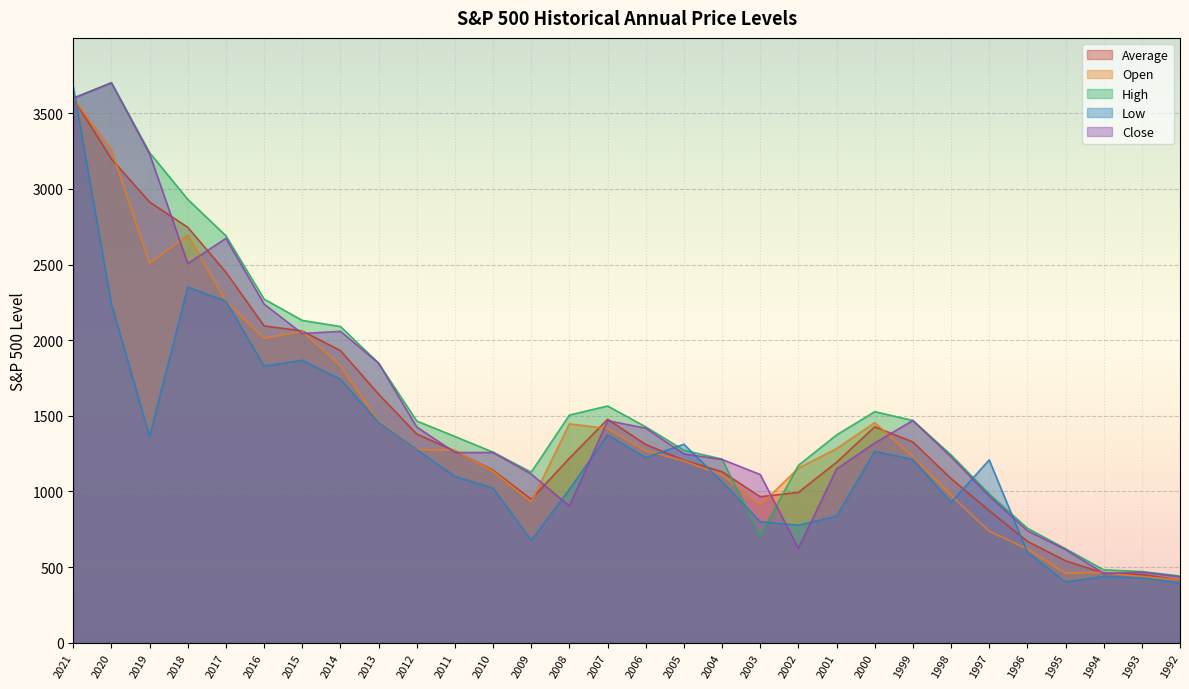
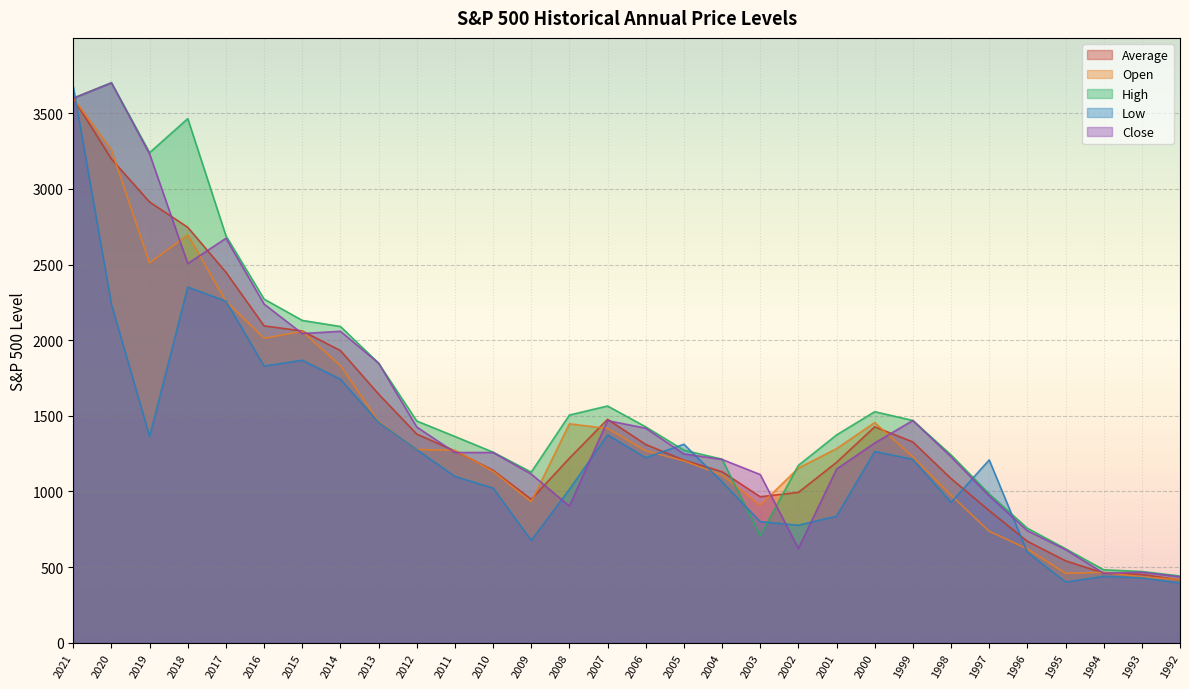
High, 2018: 2930 -> 3460
